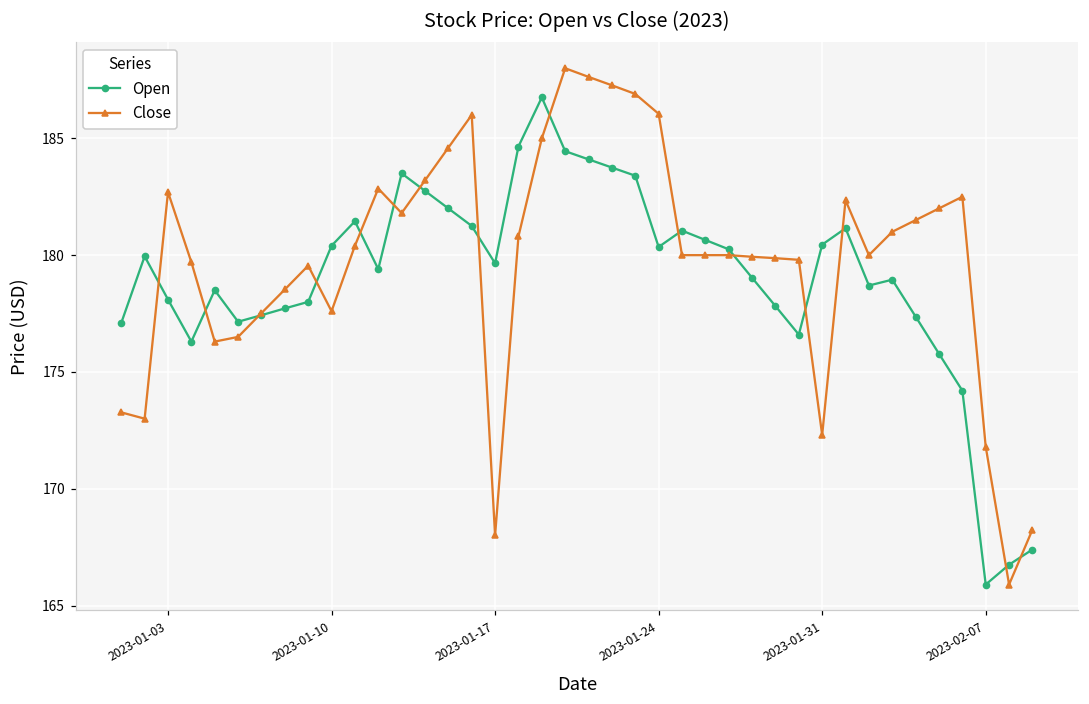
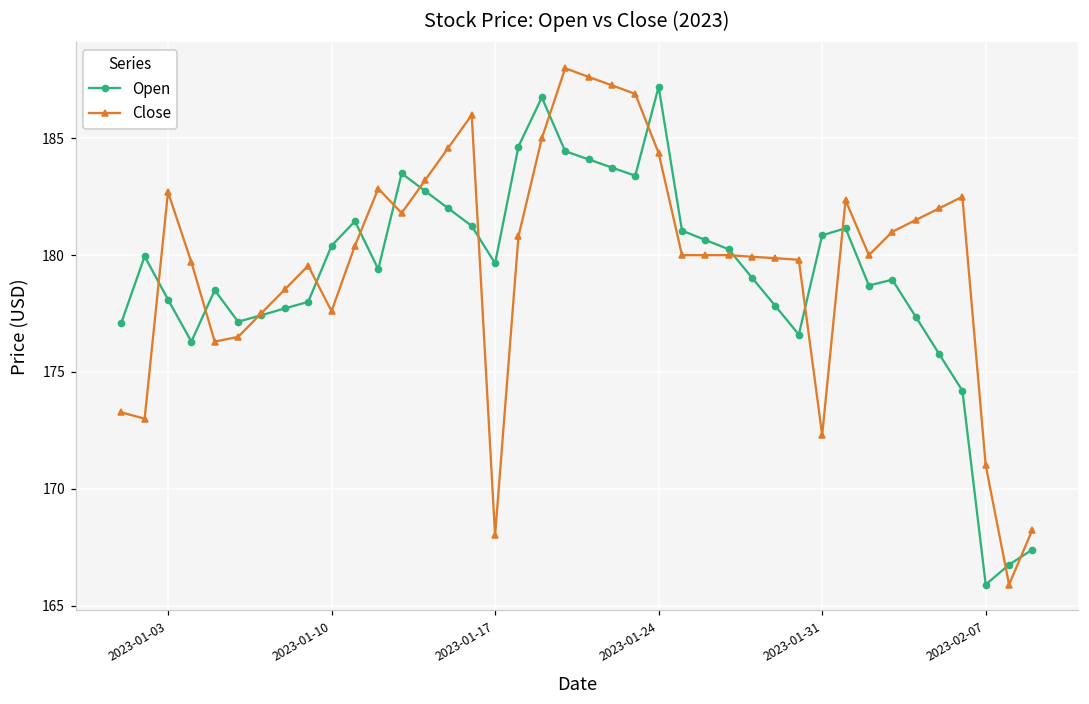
Open, 2023-01-24: 180.4 -> 187.2
Close, 2023-01-24: 186.1 -> 184.4
Open, 2023-01-31: 180.5 -> 180.9
Close, 2023-02-07: 171.8 -> 171.0
